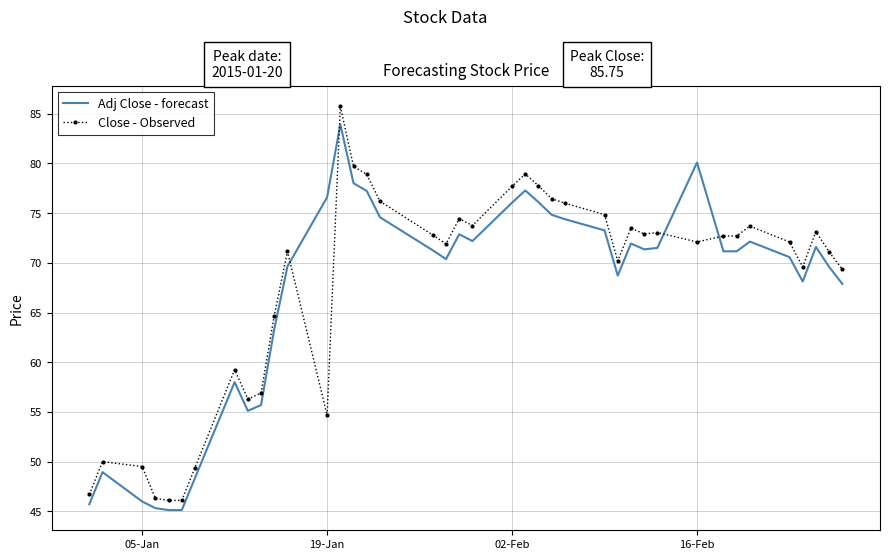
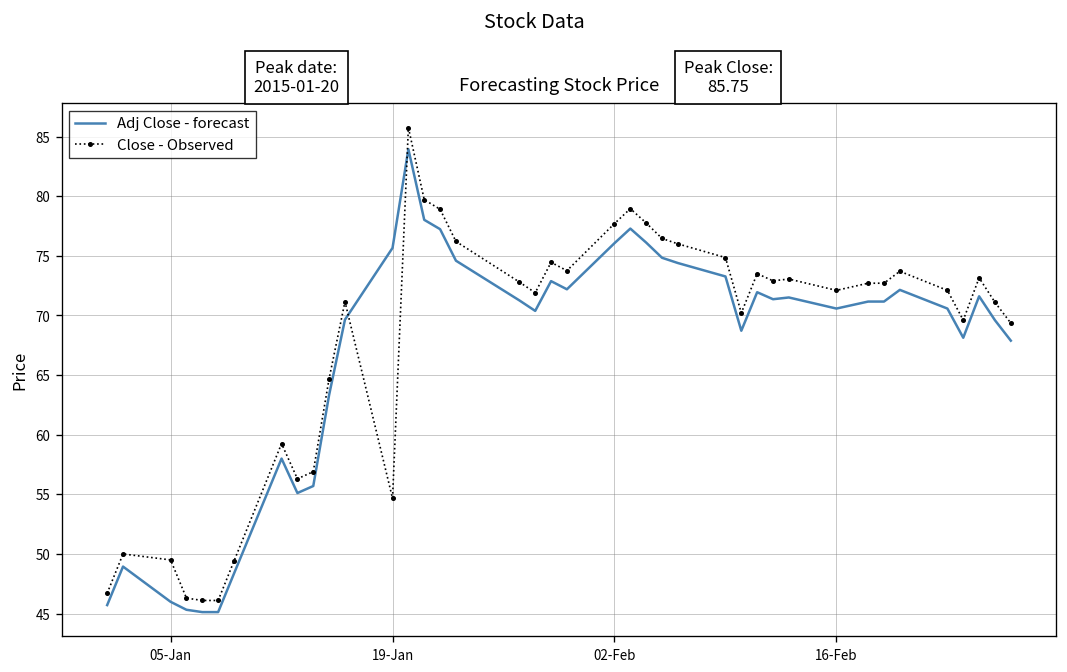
Adj Close - forecast, 19-Jan: 77 -> 76
Adj Close - forecast, 16-Feb: 80 -> 71
